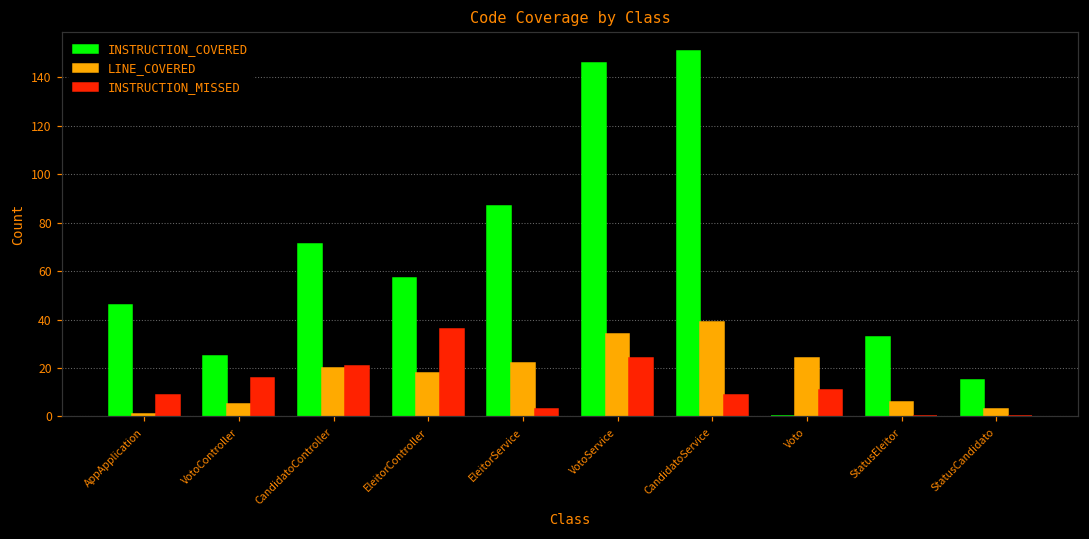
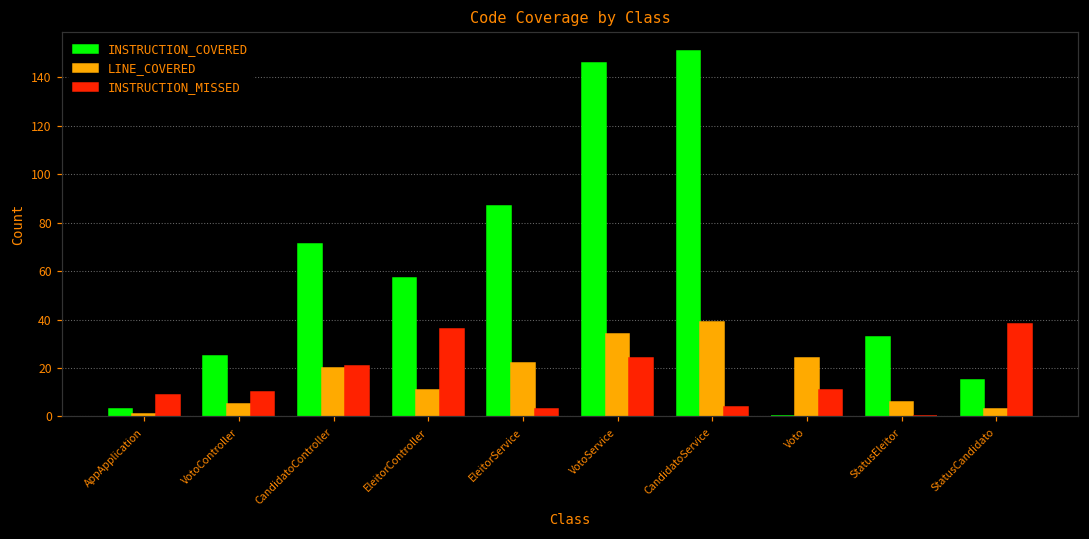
INSTRUCTION_COVERED, AppApplication: 46 -> 3
INSTRUCTION_MISSED, VotoController: 16 -> 10
LINE_COVERED, EleitorController: 18 -> 11
INSTRUCTION_MISSED, CandidatoService: 9 -> 4
INSTRUCTION_MISSED, StatusCandidato: 0 -> 38
